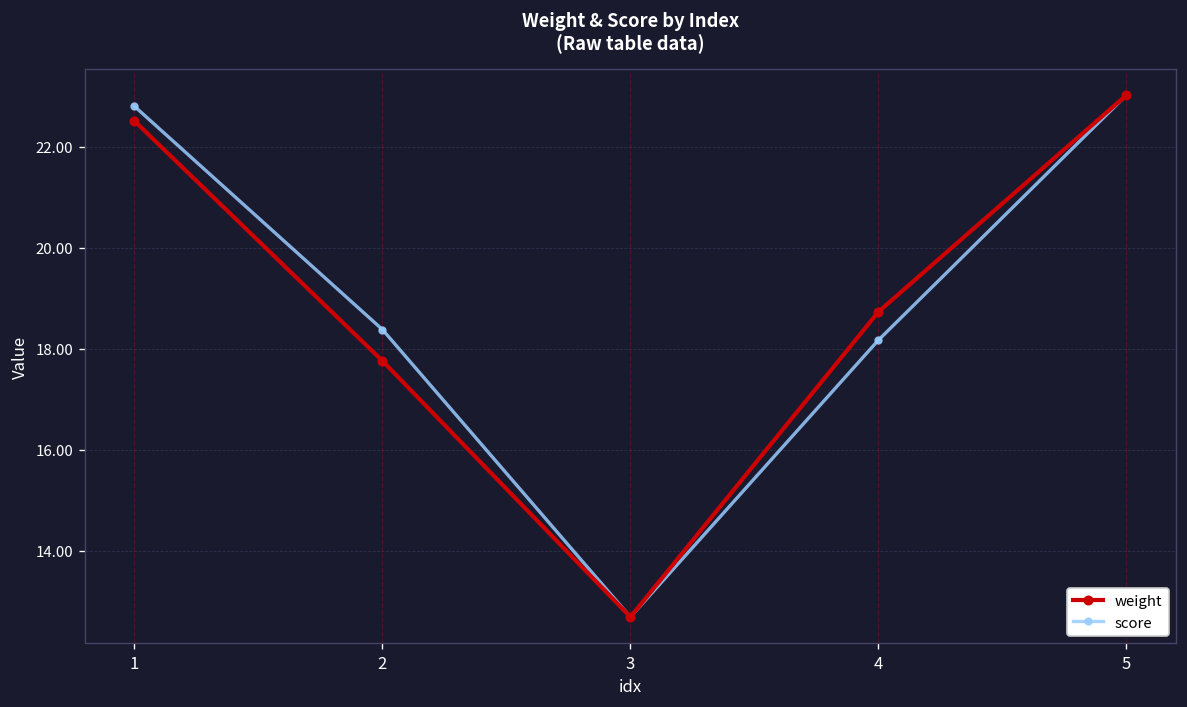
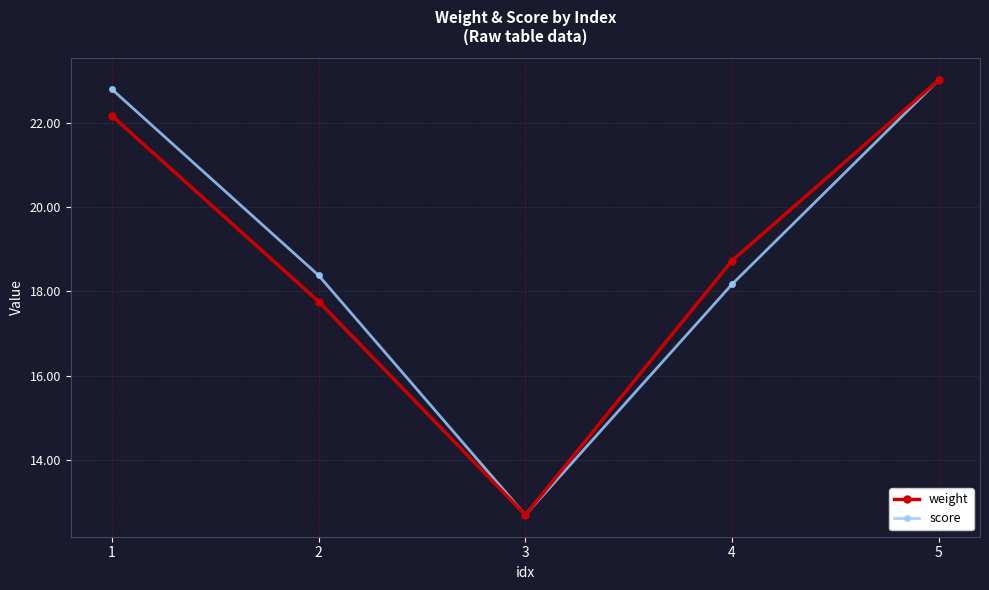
weight, 1: 22.5 -> 22.2
